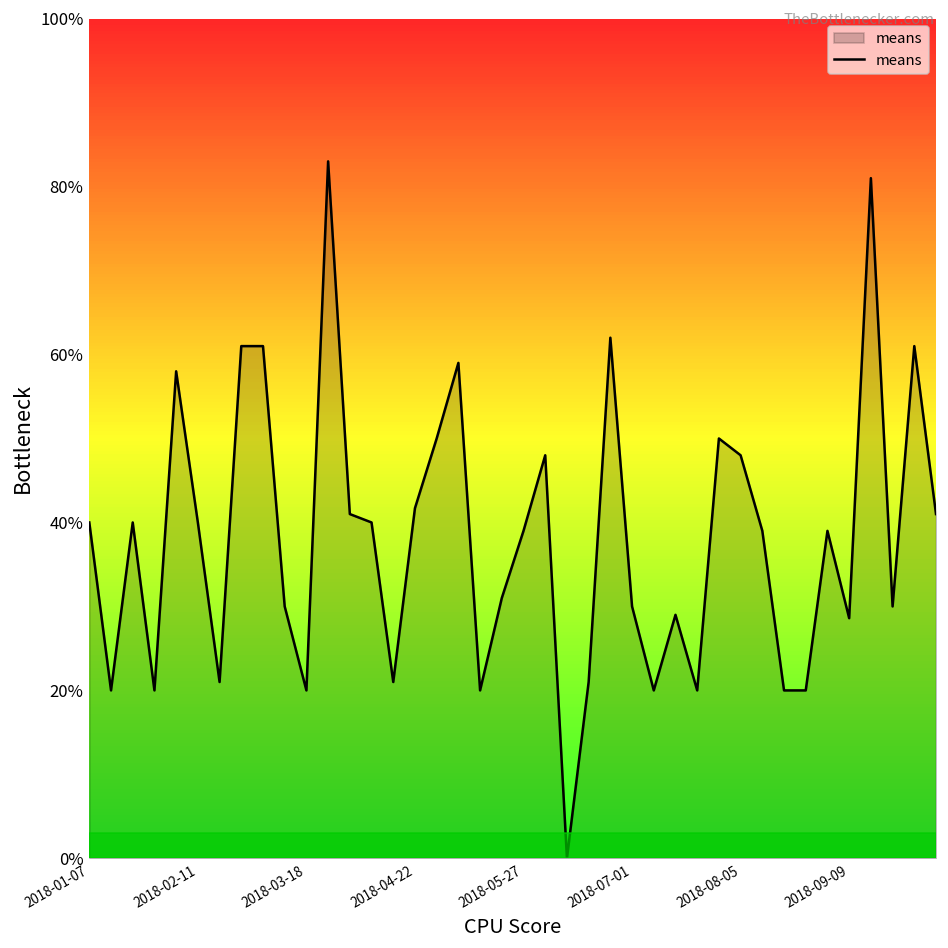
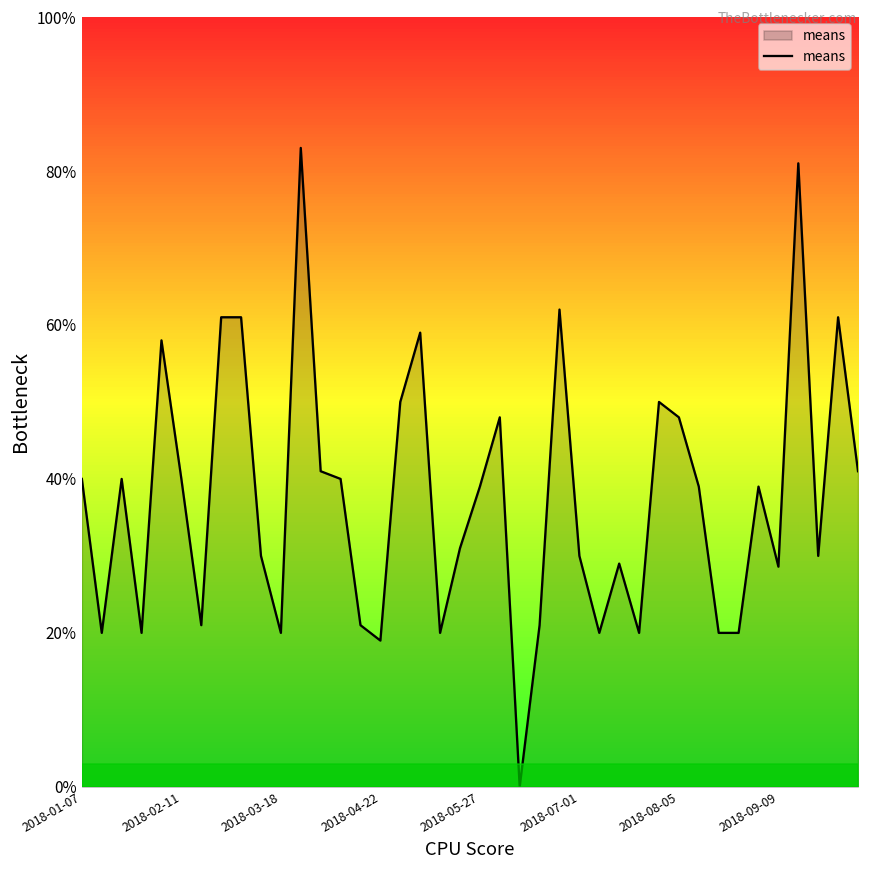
2018-04-22: 42% -> 19%
